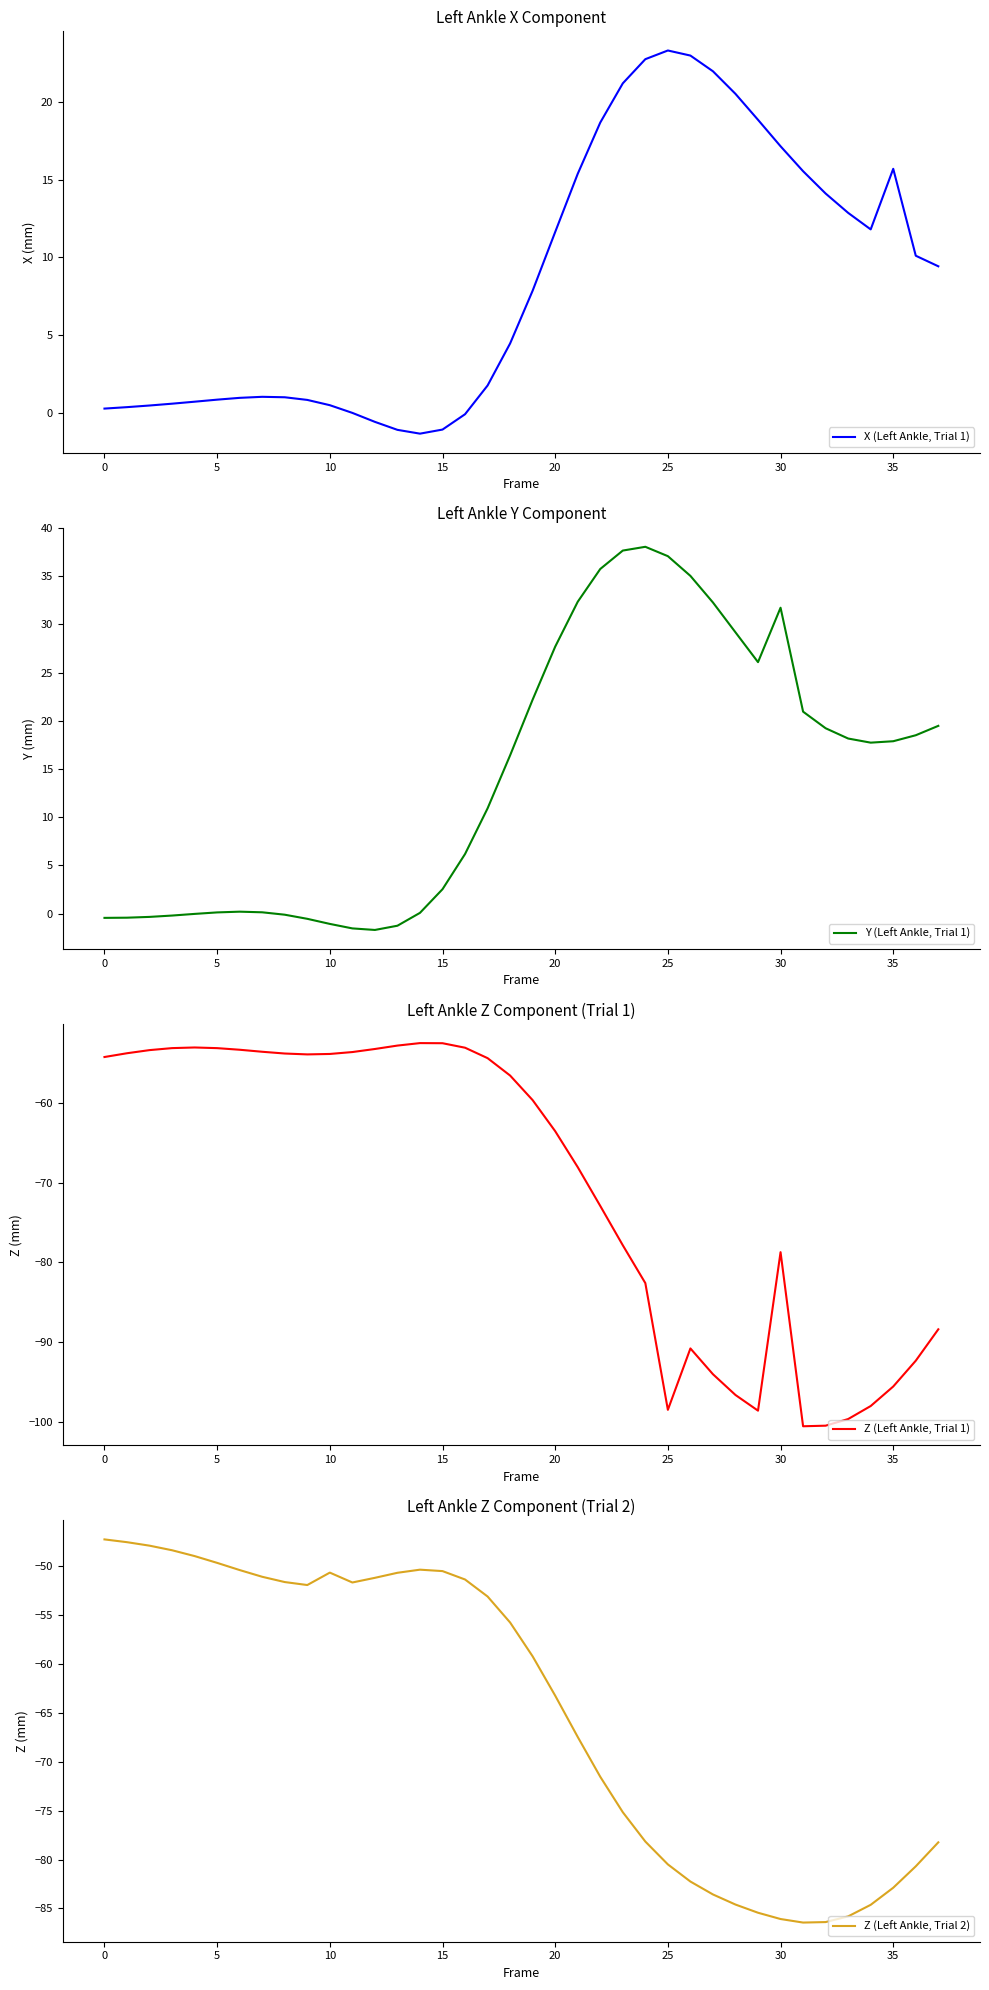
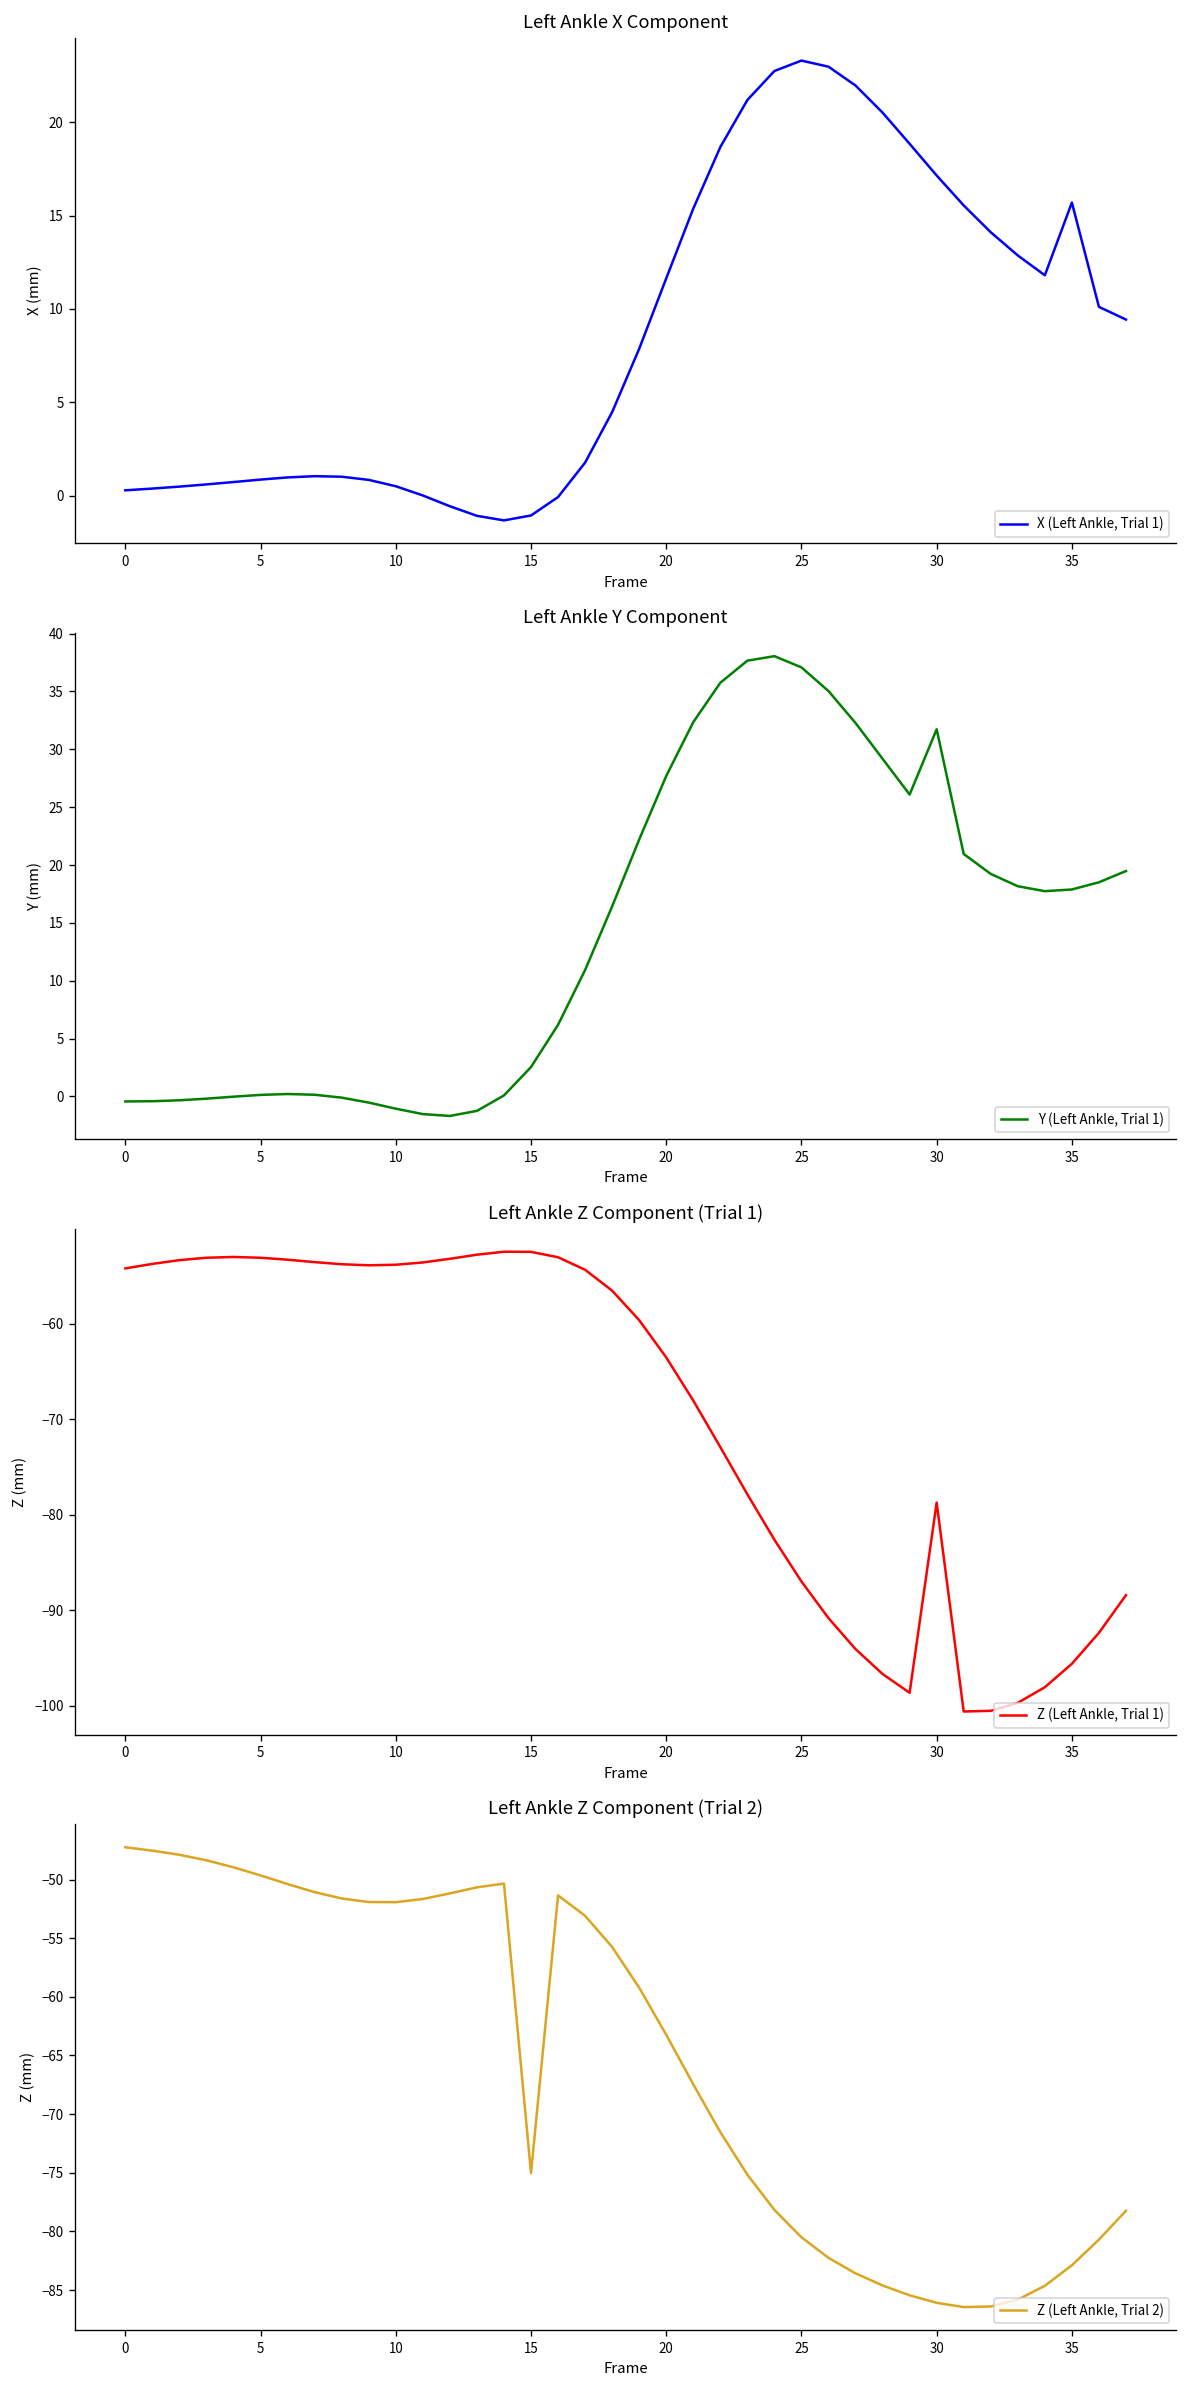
Left Ankle Z Component (Trial 1), 25: -99 -> -87
Left Ankle Z Component (Trial 2), 10: -51 -> -52
Left Ankle Z Component (Trial 2), 15: -50 -> -75
